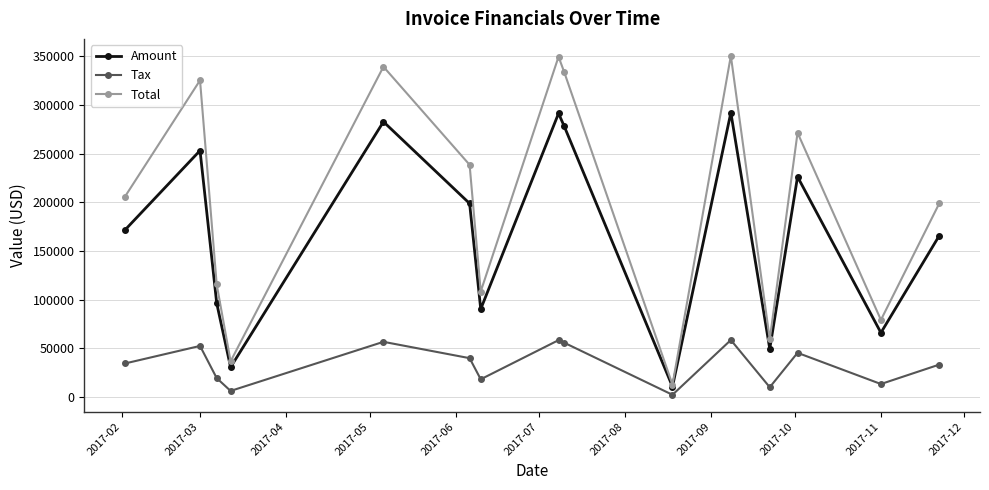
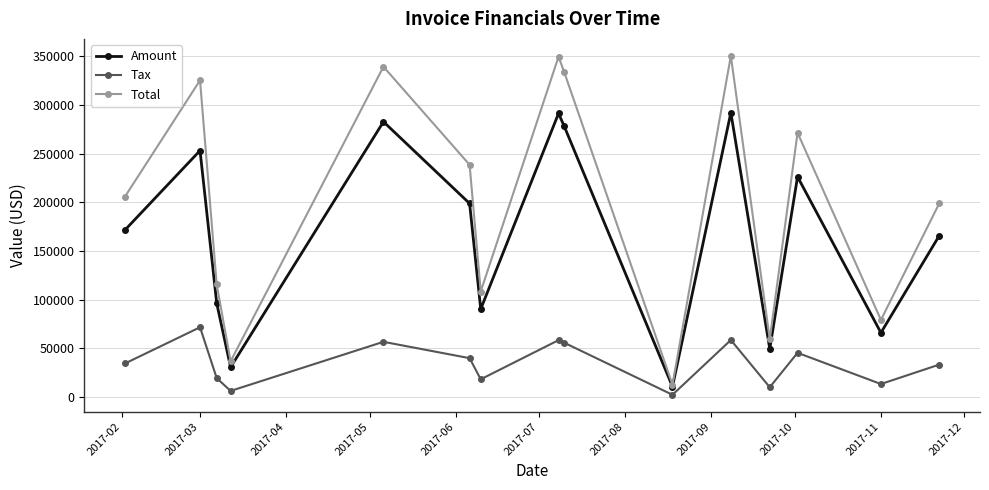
Tax, 2017-03: 50000 -> 70000
